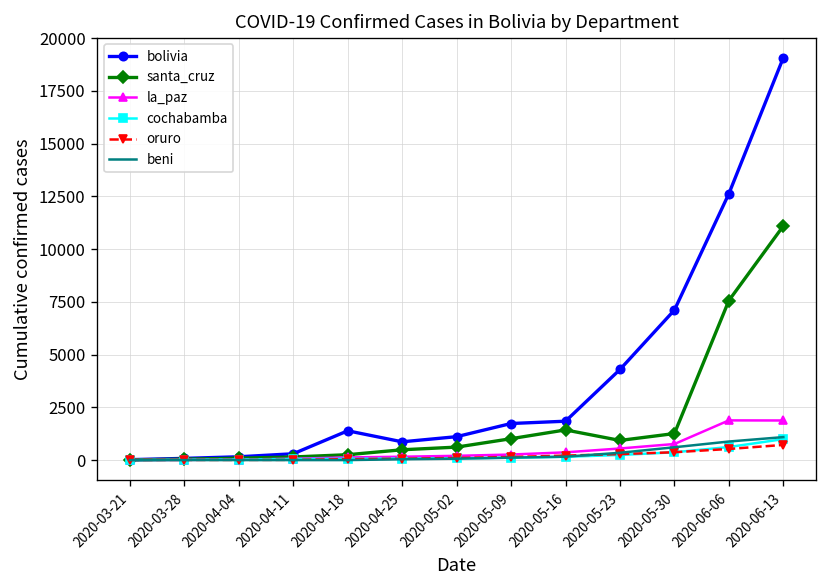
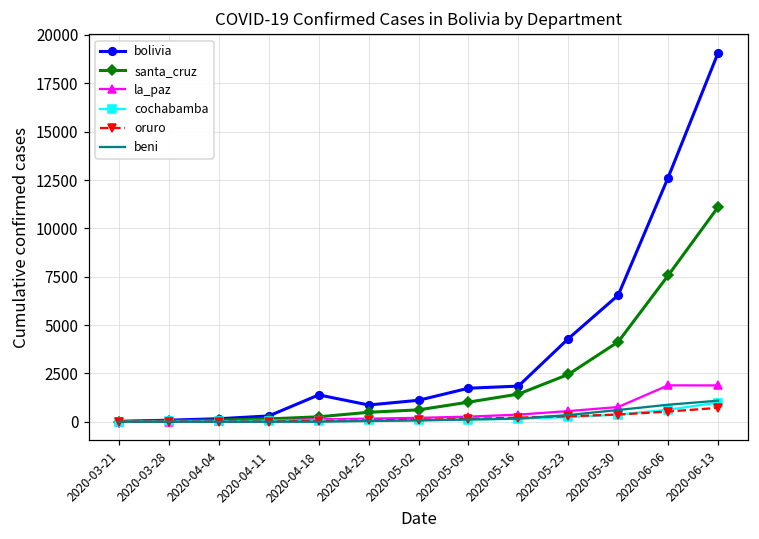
santa_cruz, 2020-05-23: 900 -> 2400
bolivia, 2020-05-30: 7100 -> 6500
santa_cruz, 2020-05-30: 1300 -> 4100
